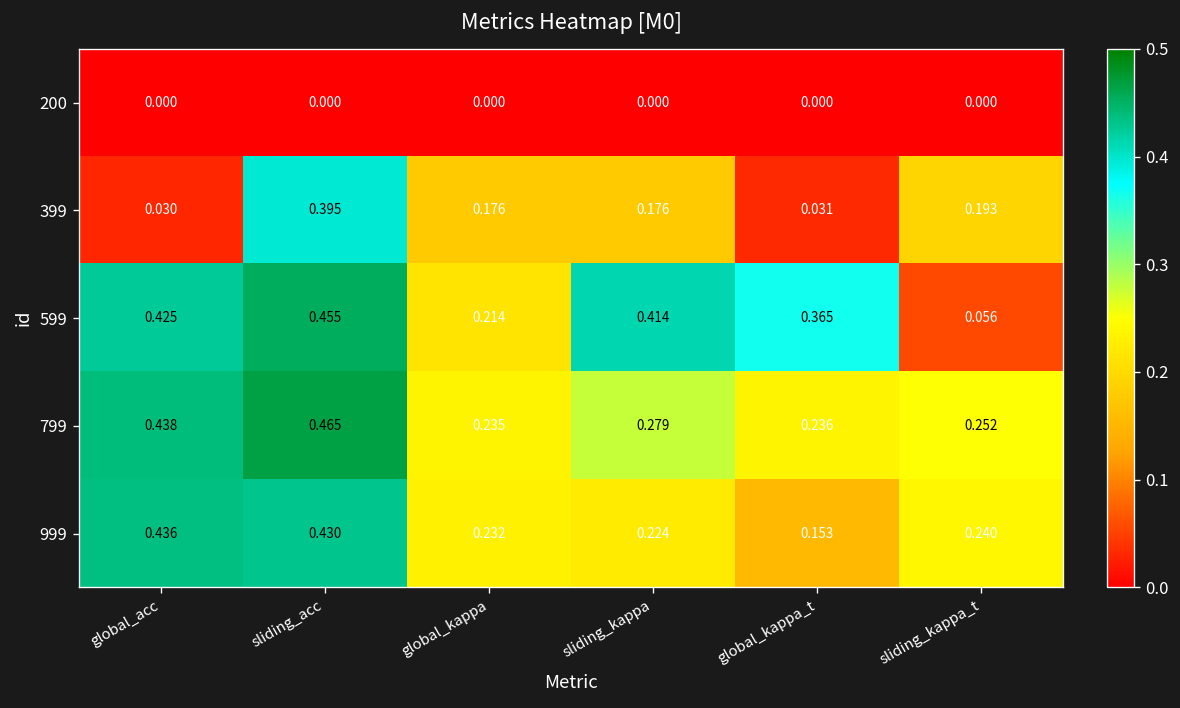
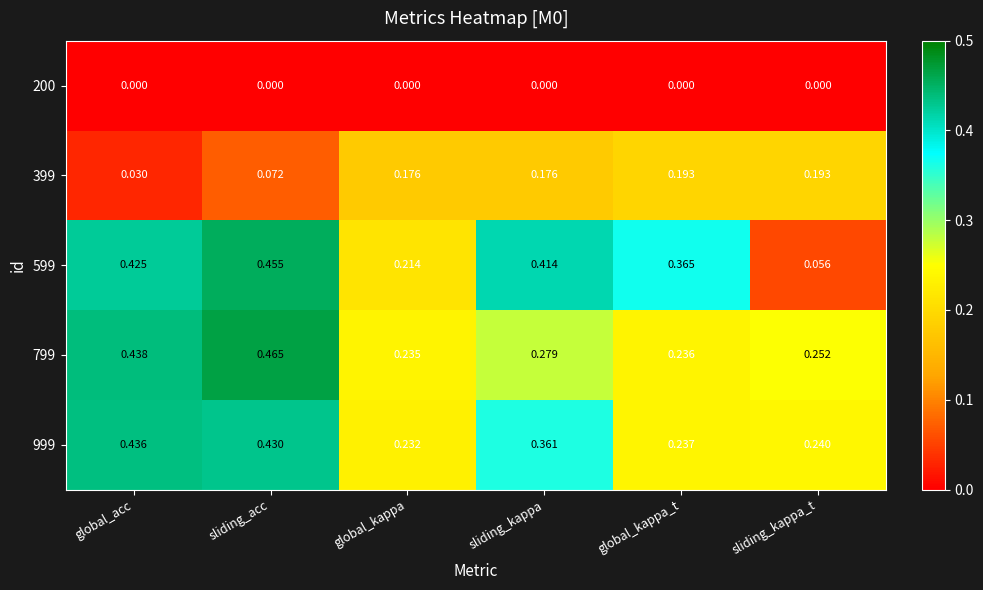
399, sliding_acc: 0.395 -> 0.072
399, global_kappa_t: 0.031 -> 0.193
999, sliding_kappa: 0.224 -> 0.361
999, global_kappa_t: 0.153 -> 0.237
